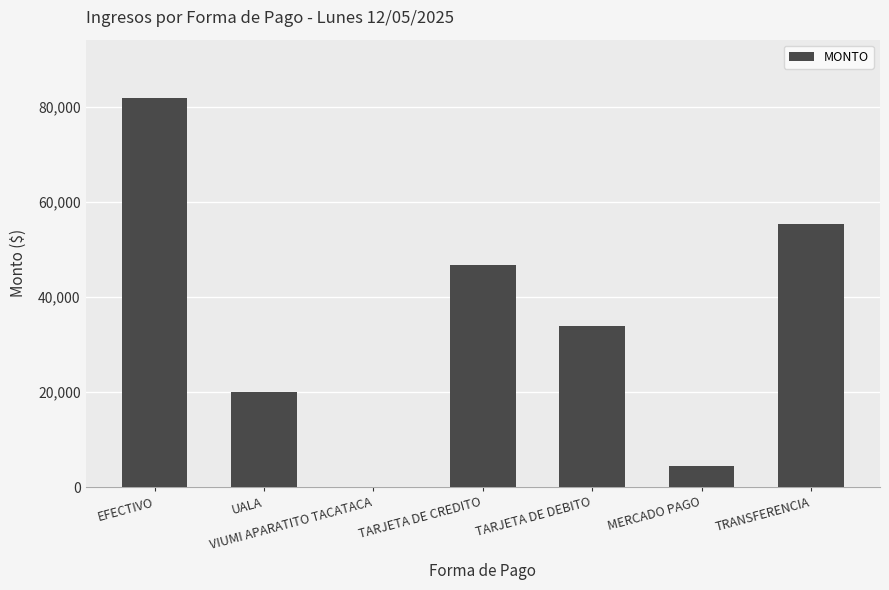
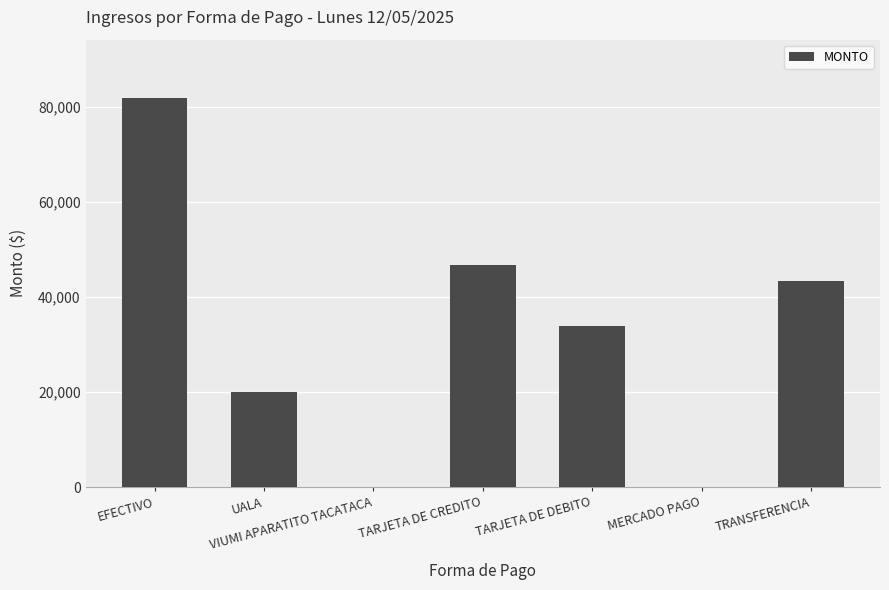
MERCADO PAGO: 4,000 -> 0
TRANSFERENCIA: 55,000 -> 43,000
